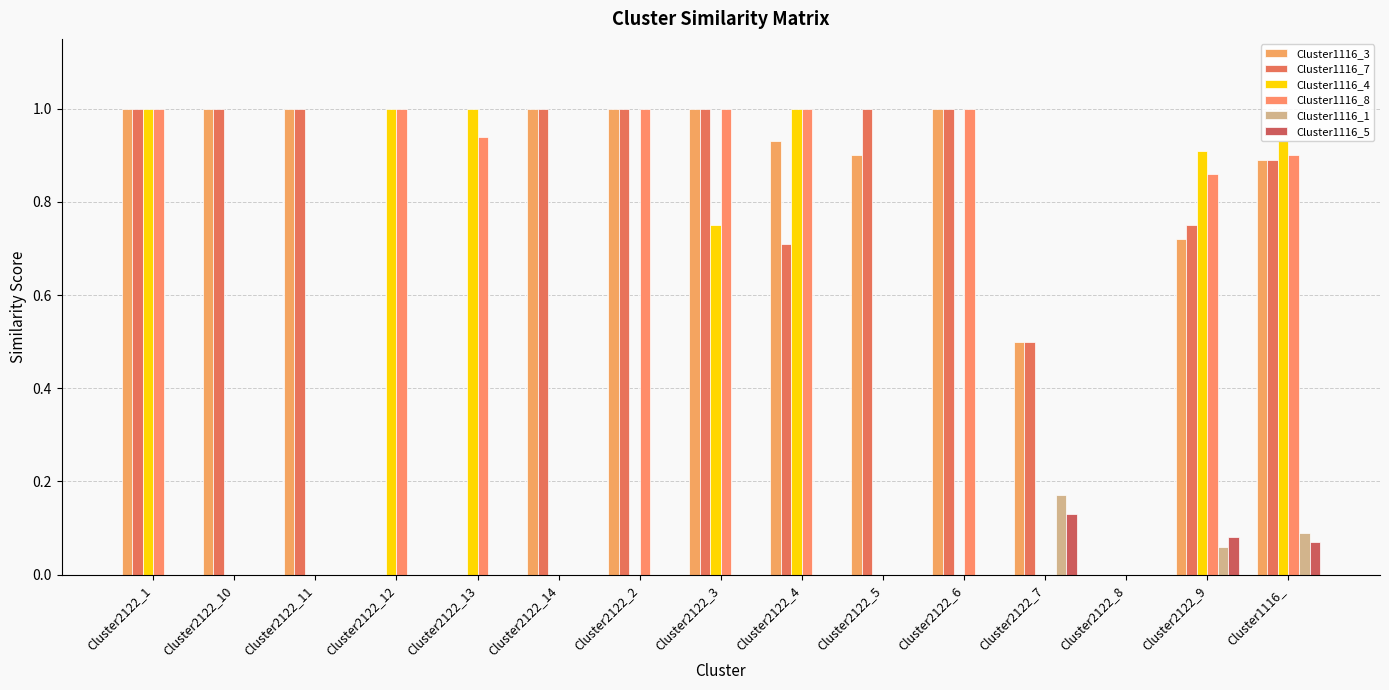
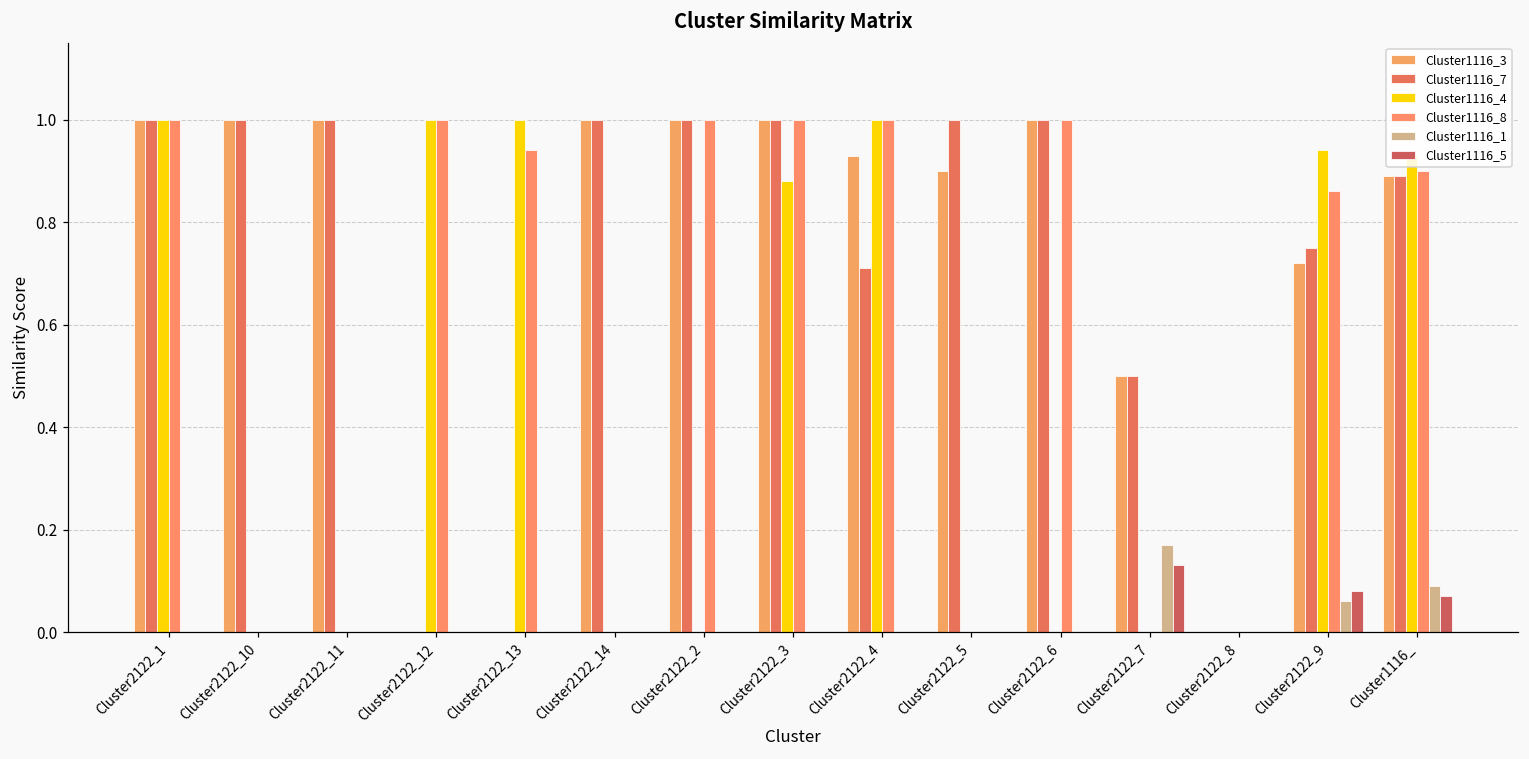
Cluster1116_4, Cluster2122_3: 0.75 -> 0.88
Cluster1116_4, Cluster2122_9: 0.91 -> 0.94
